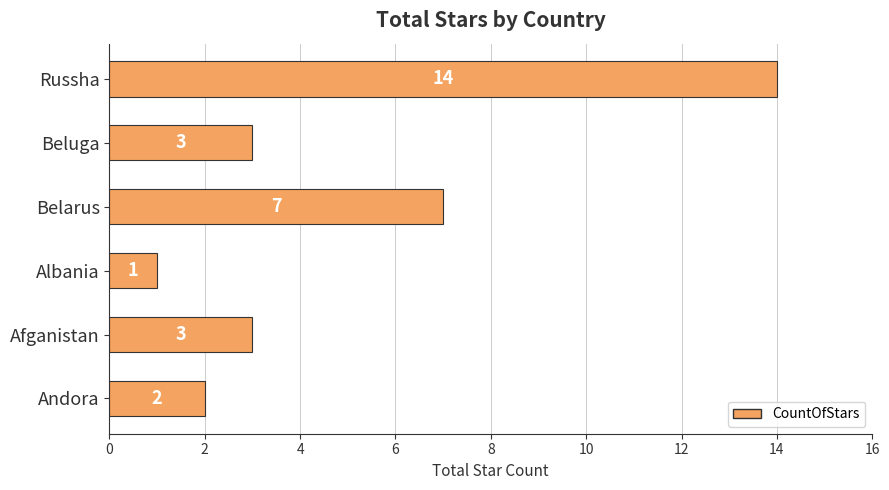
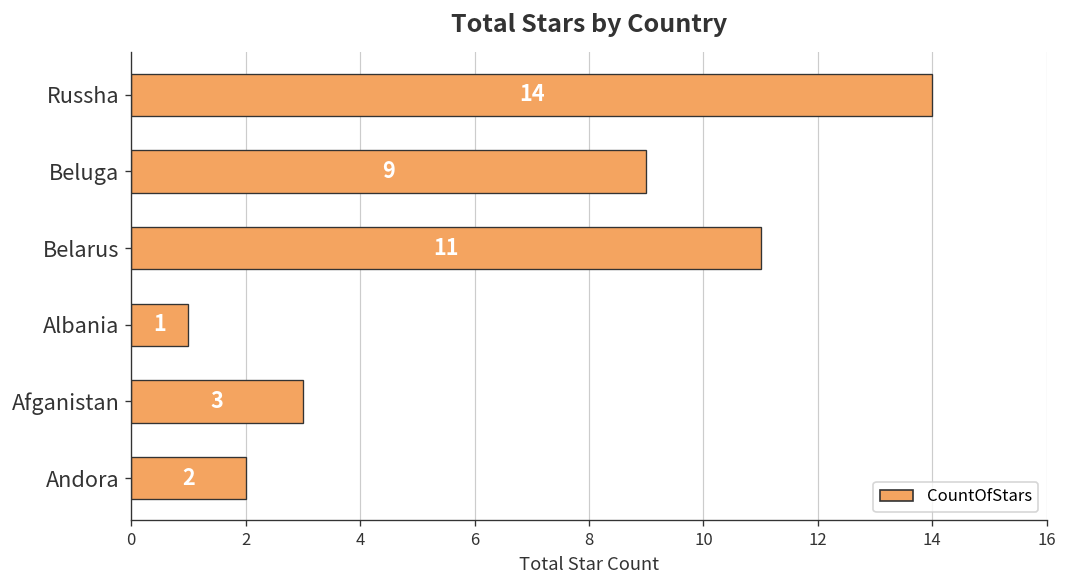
Beluga: 3 -> 9
Belarus: 7 -> 11
